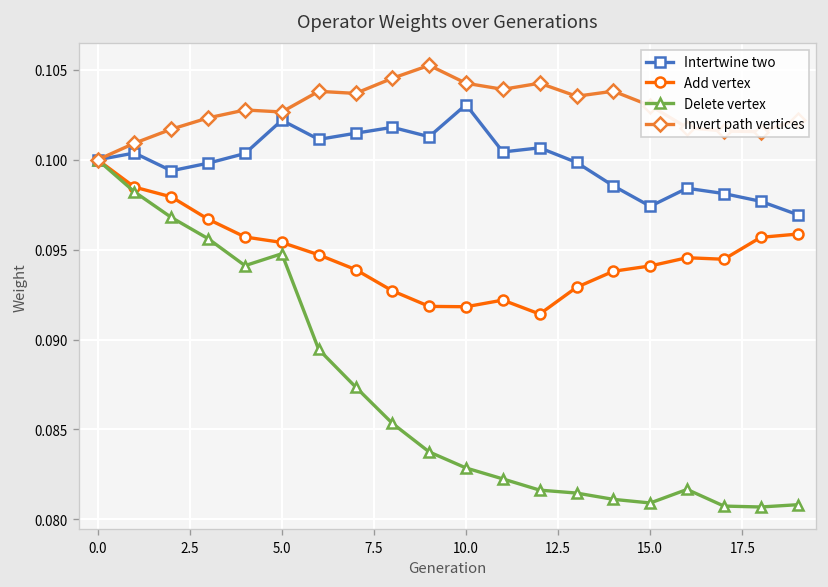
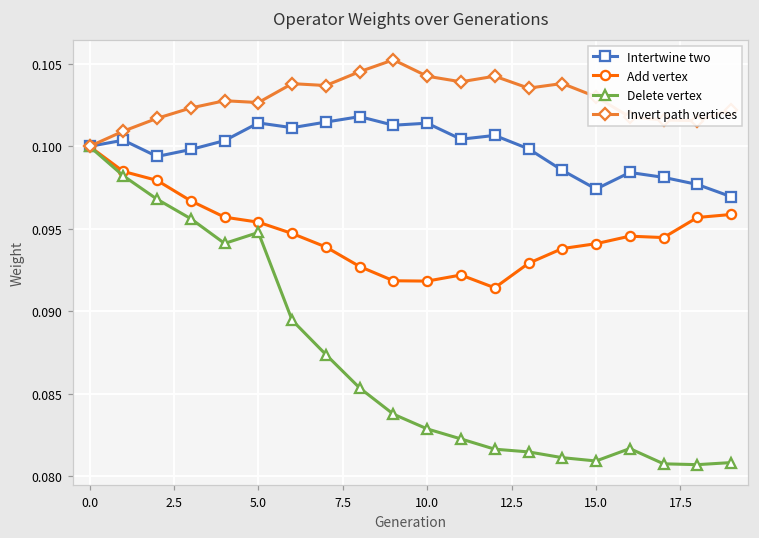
Intertwine two, 5.0: 0.1022 -> 0.1014
Intertwine two, 10.0: 0.1031 -> 0.1014
